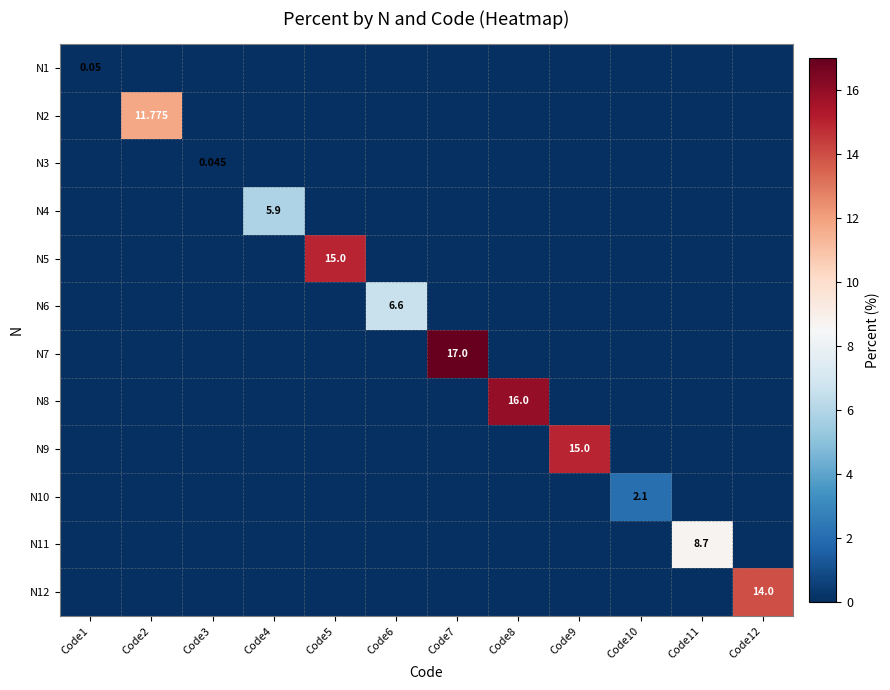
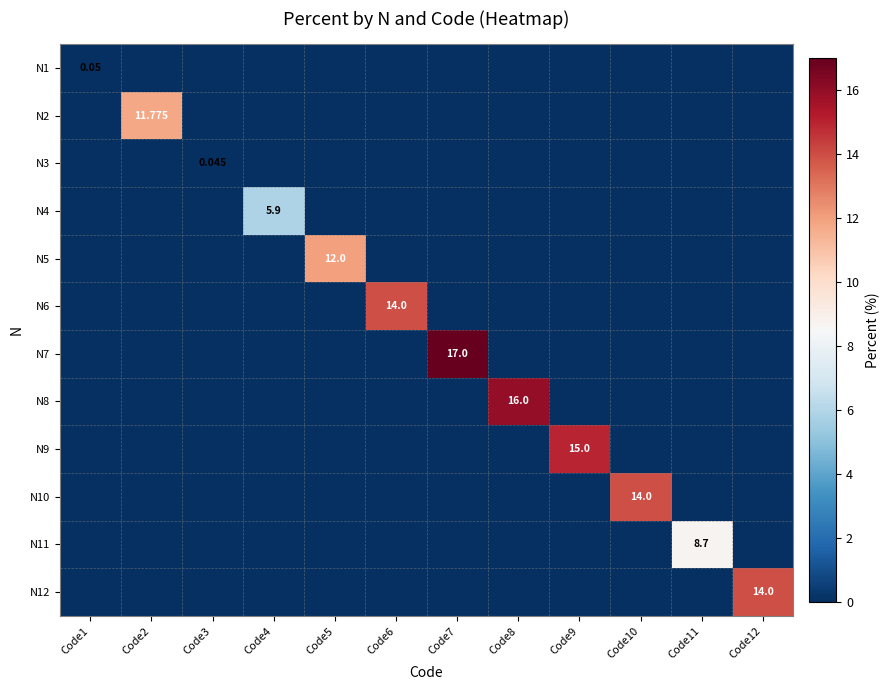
N5, Code5: 15.0 -> 12.0
N6, Code6: 6.6 -> 14.0
N10, Code10: 2.1 -> 14.0
